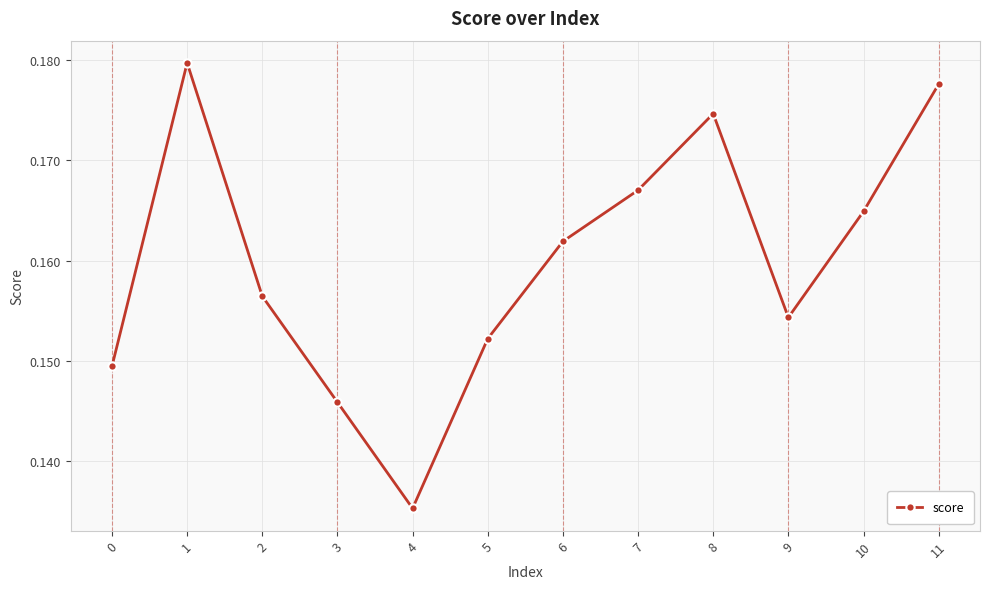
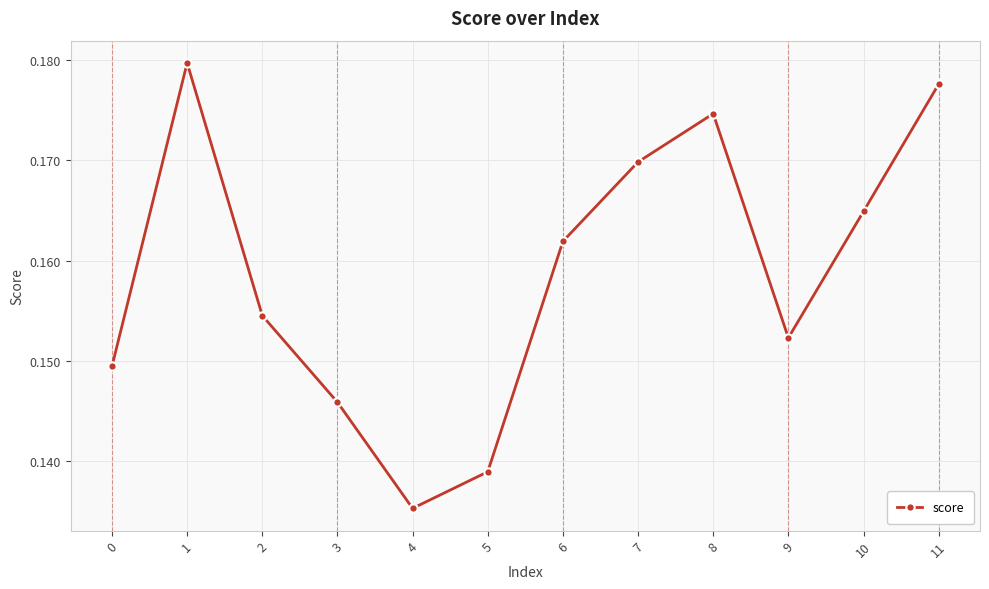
2: 0.1564 -> 0.1545
5: 0.1522 -> 0.1390
7: 0.1670 -> 0.1698
9: 0.1543 -> 0.1523
